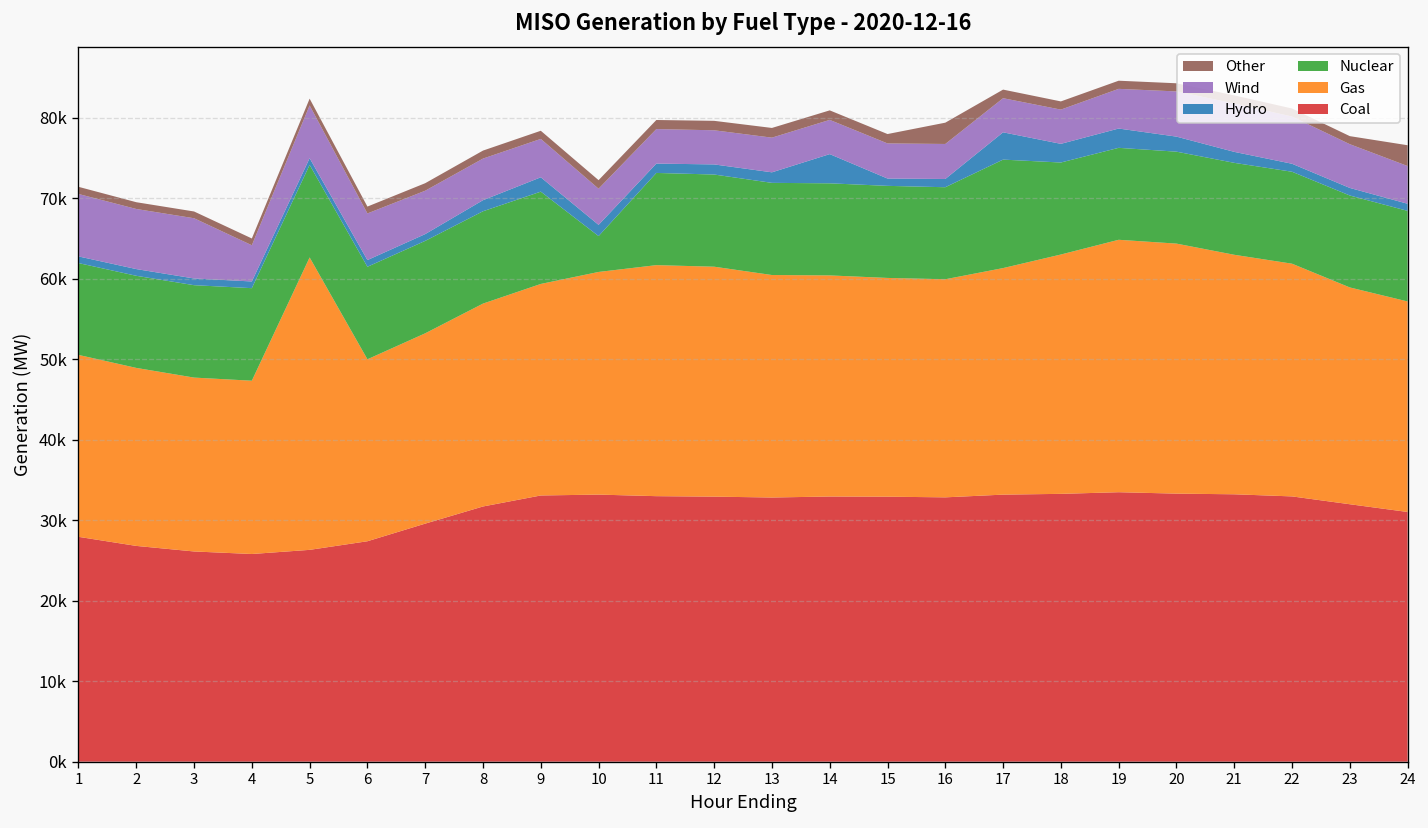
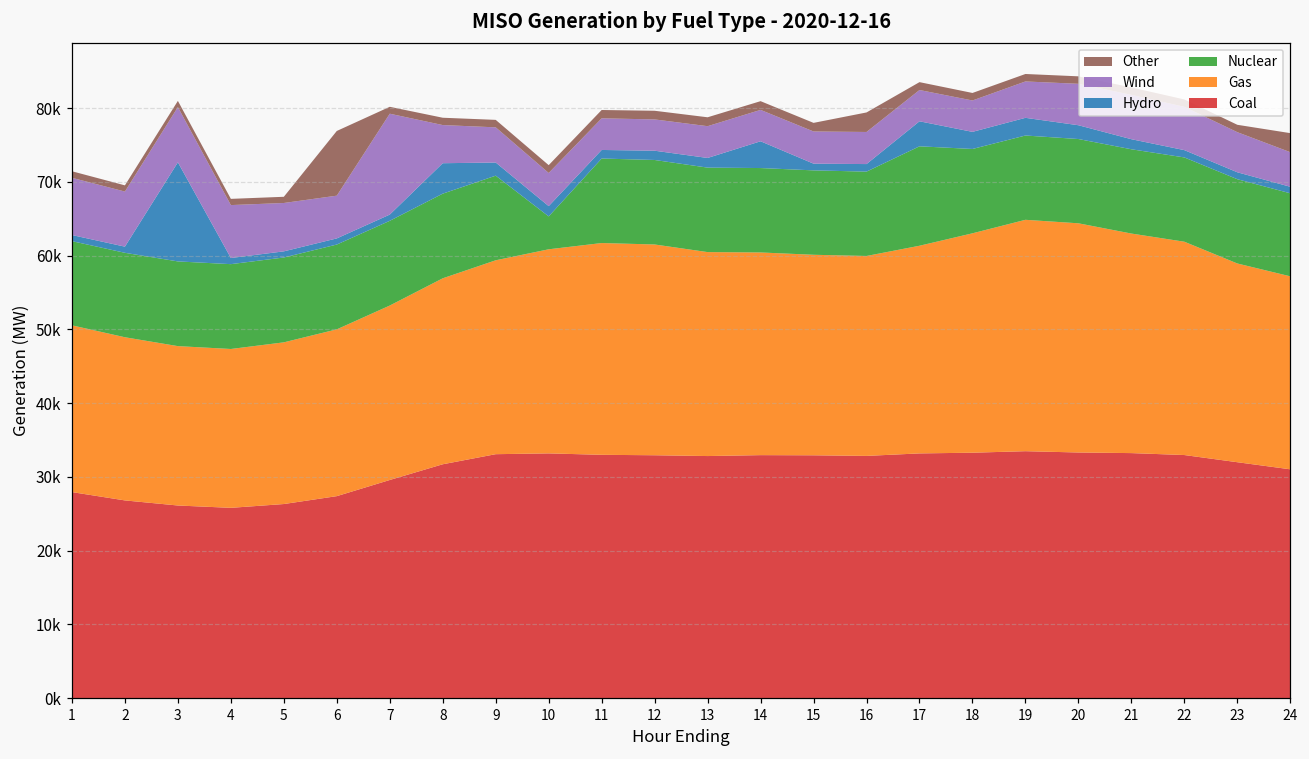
Hydro, 3: 1000 -> 13000
Wind, 4: 4000 -> 7000
Gas, 5: 36000 -> 22000
Other, 6: 1000 -> 9000
Wind, 7: 5000 -> 14000
Hydro, 8: 1000 -> 4000
